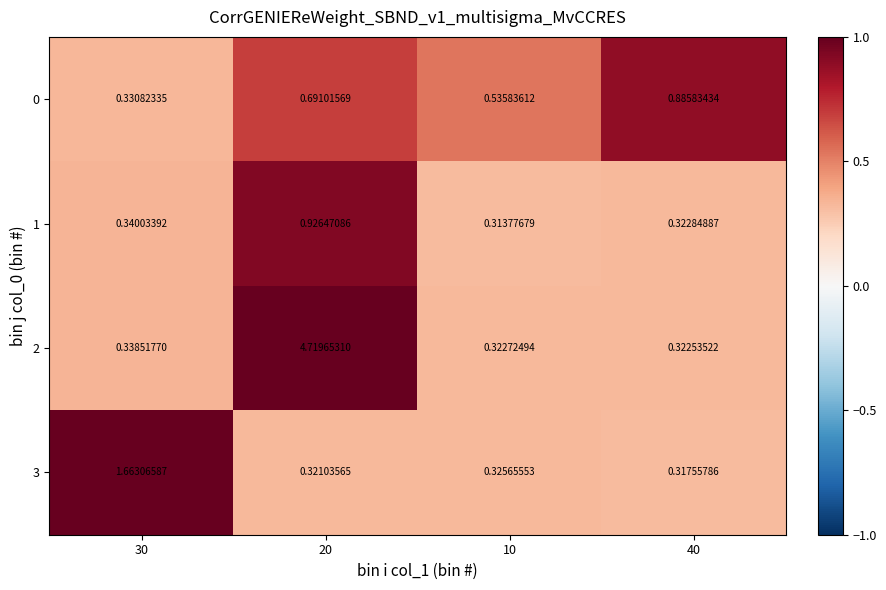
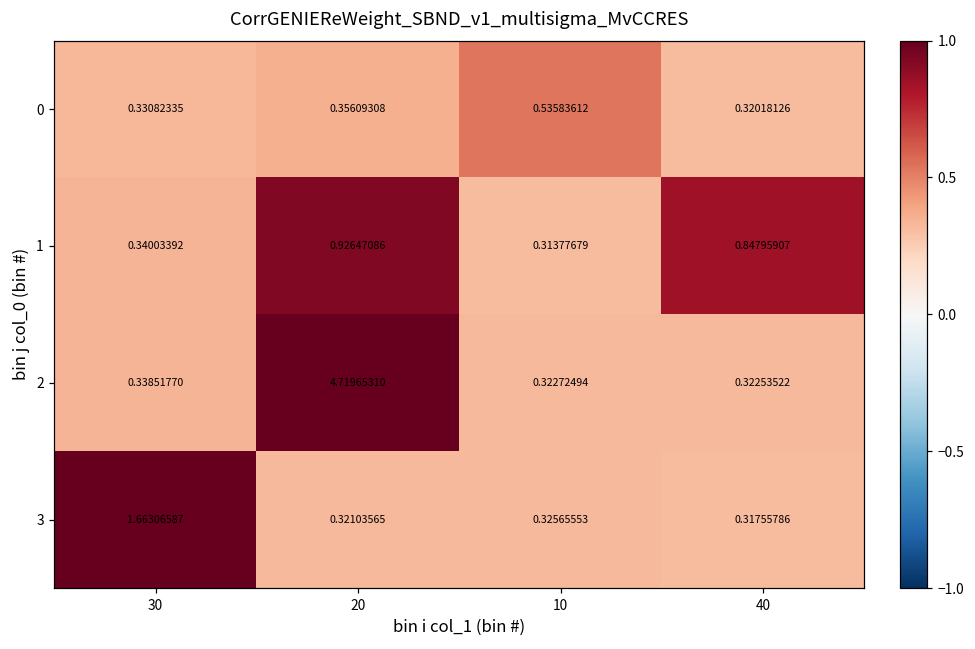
0, 20: 0.69101569 -> 0.35609308
0, 40: 0.88583434 -> 0.32018126
1, 40: 0.32284887 -> 0.84795907
